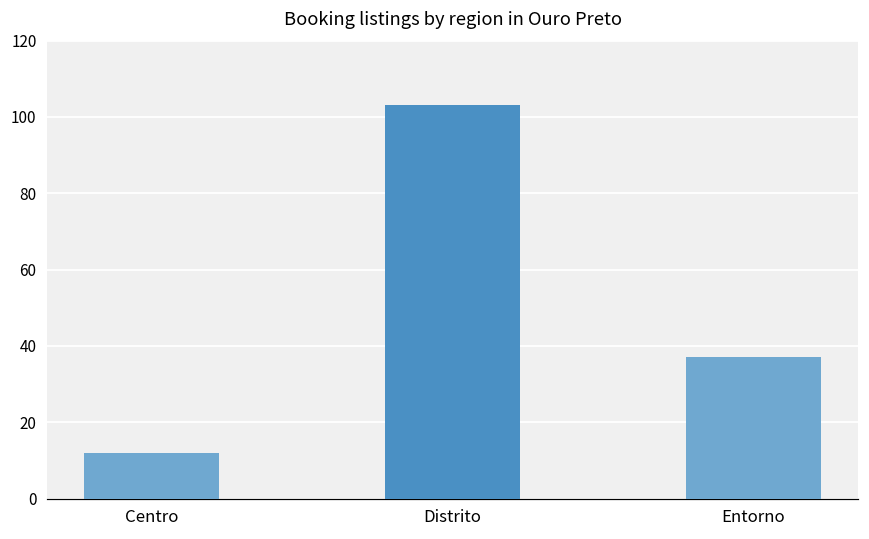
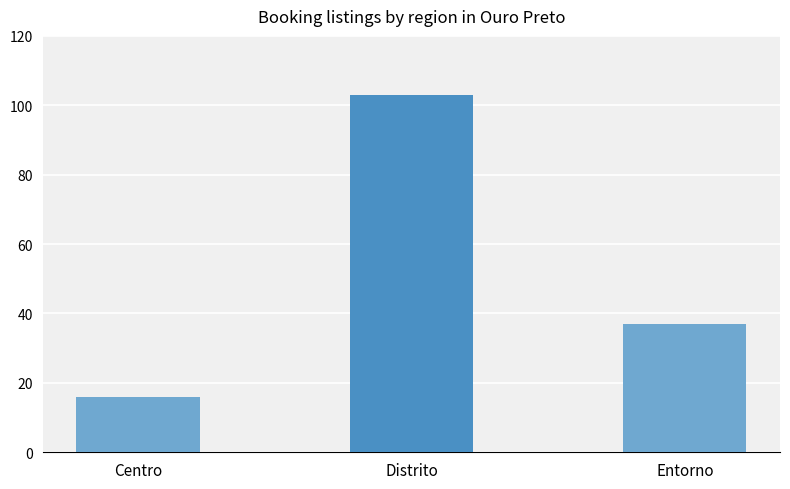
Centro: 12 -> 16
